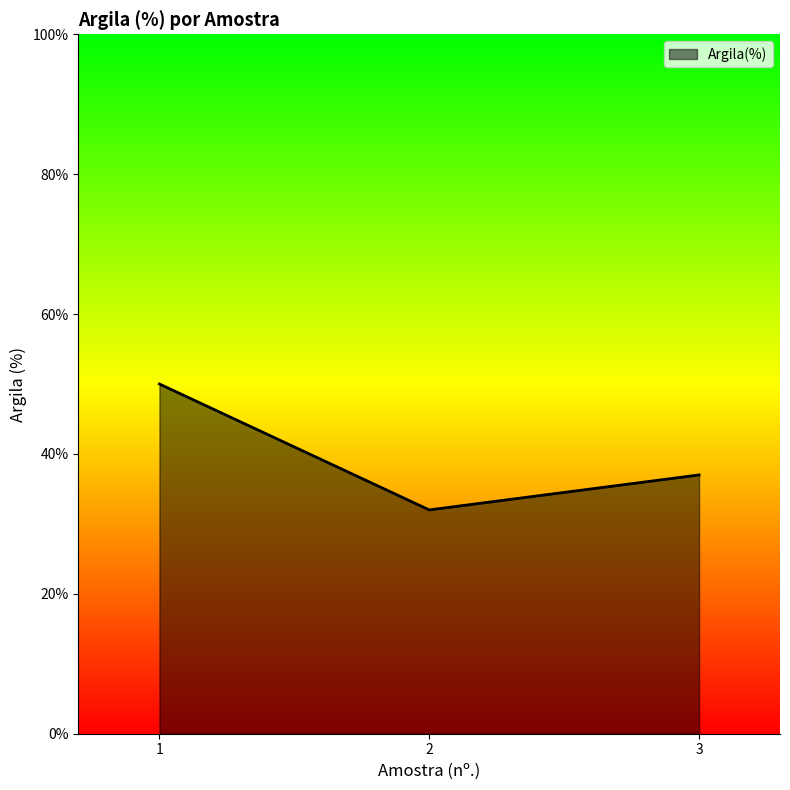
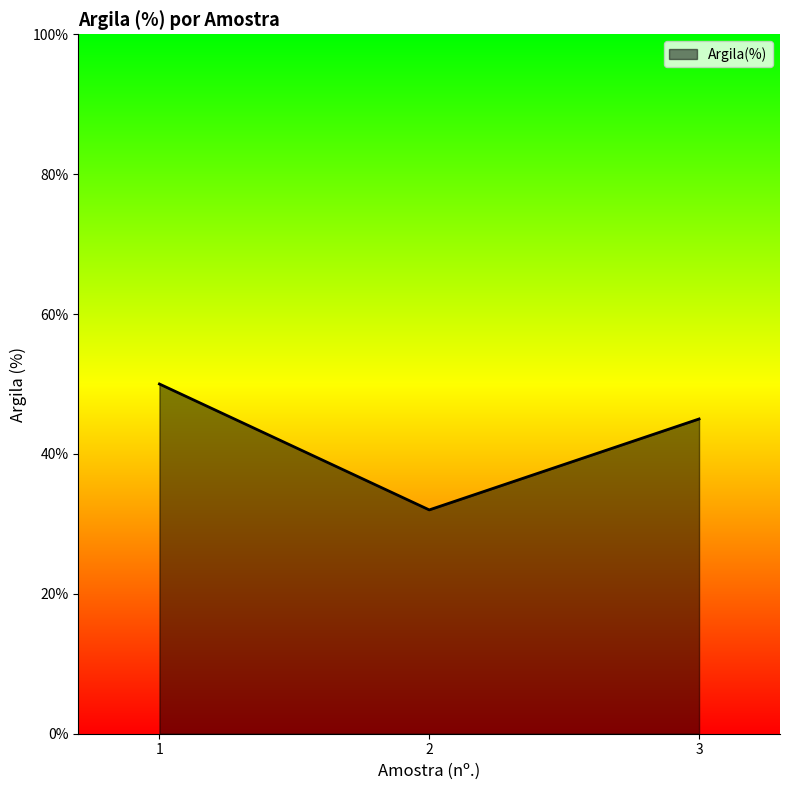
3: 37% -> 45%
